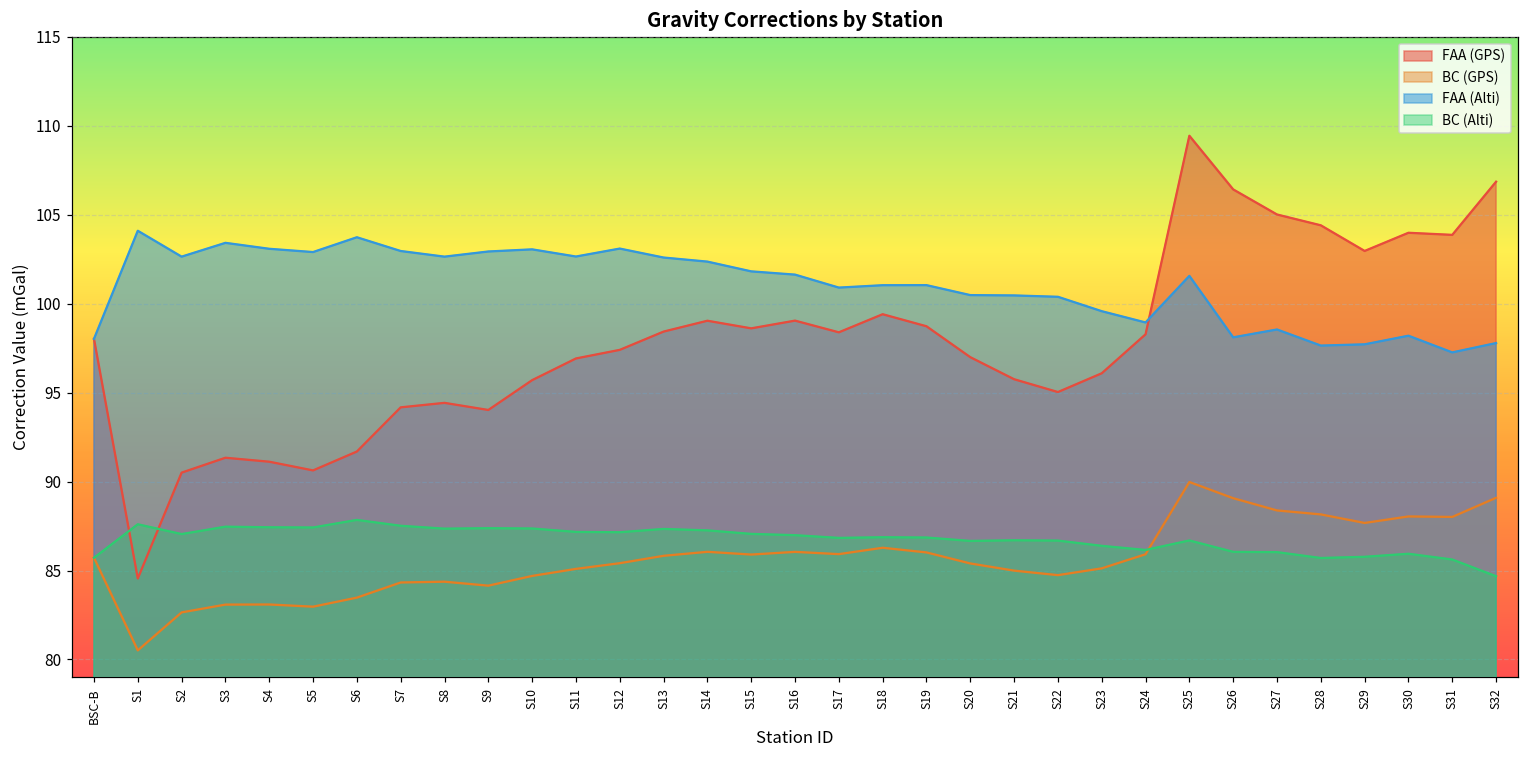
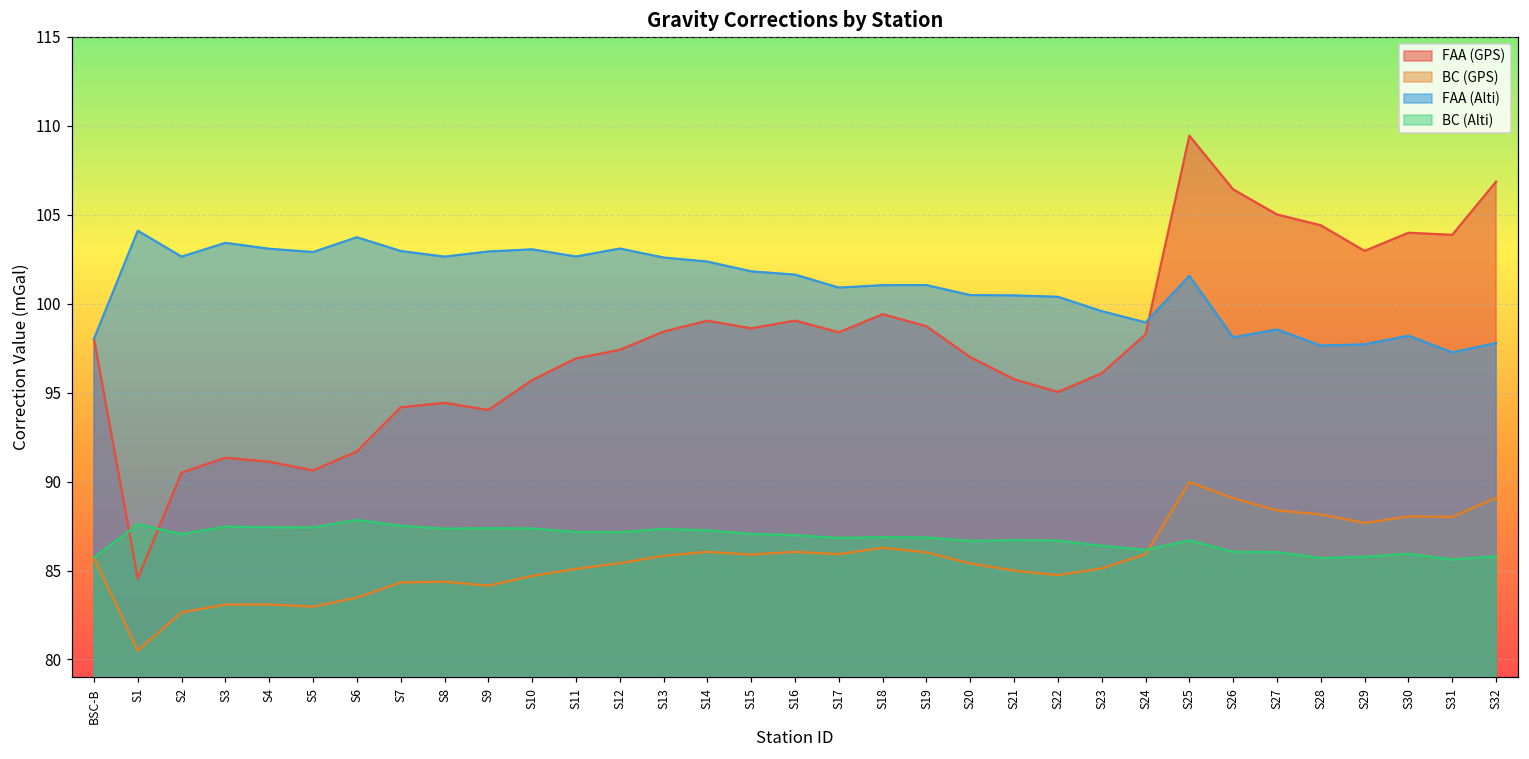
BC (Alti), S32: 84.7 -> 85.8
